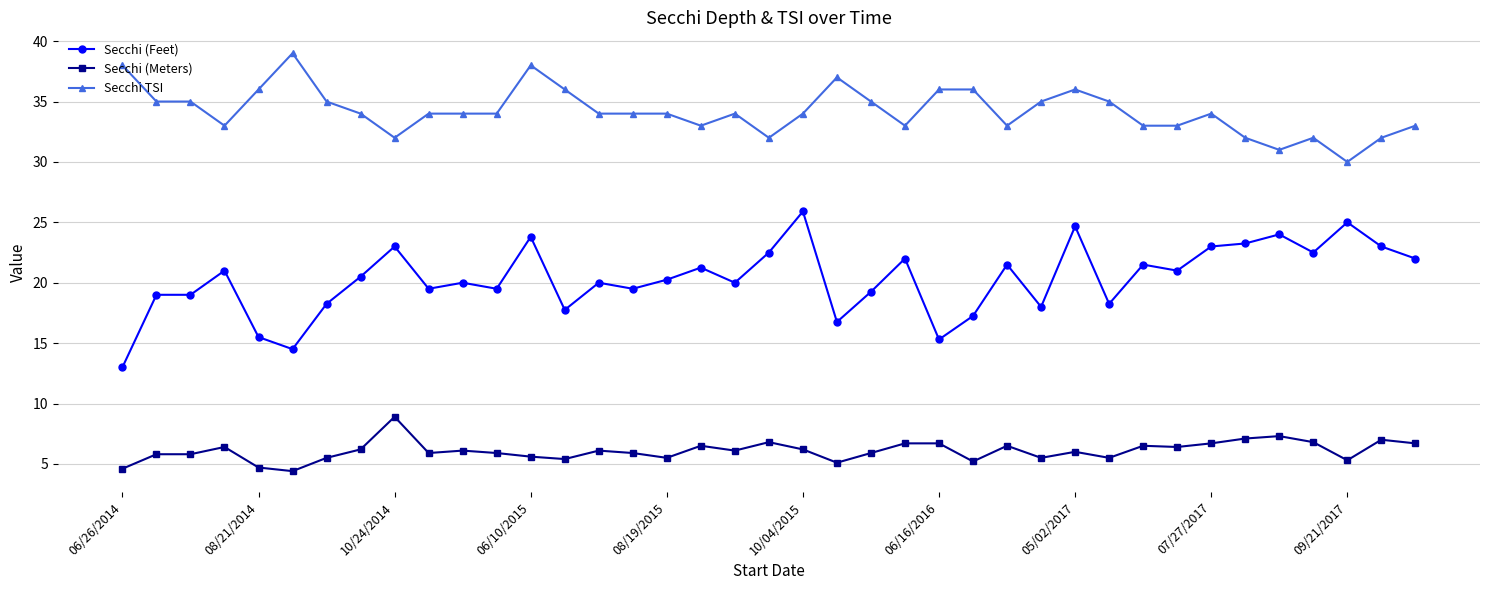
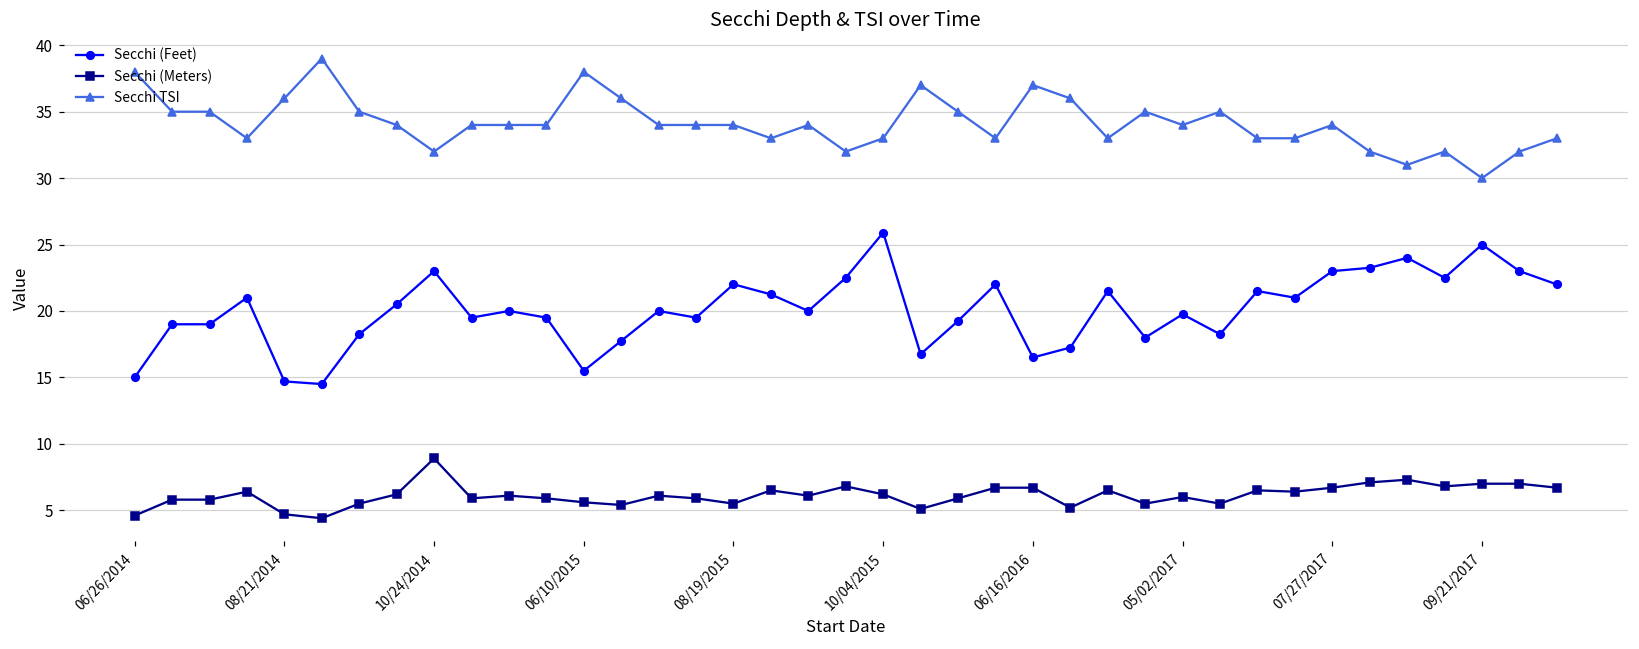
Secchi (Feet), 06/26/2014: 13 -> 15
Secchi (Feet), 08/21/2014: 15.5 -> 14.7
Secchi (Feet), 06/10/2015: 23.8 -> 15.5
Secchi (Feet), 08/19/2015: 20.3 -> 22.0
Secchi TSI, 10/04/2015: 34 -> 33
Secchi (Feet), 06/16/2016: 15.3 -> 16.5
Secchi TSI, 06/16/2016: 36 -> 37
Secchi (Feet), 05/02/2017: 24.7 -> 19.8
Secchi TSI, 05/02/2017: 36 -> 34
Secchi (Meters), 09/21/2017: 5.3 -> 7.0
